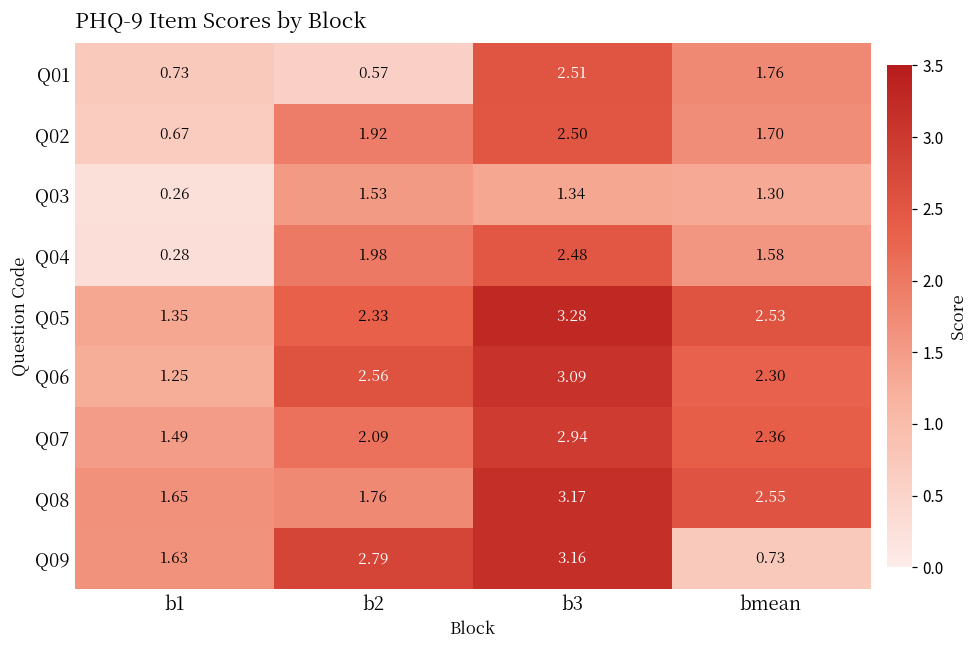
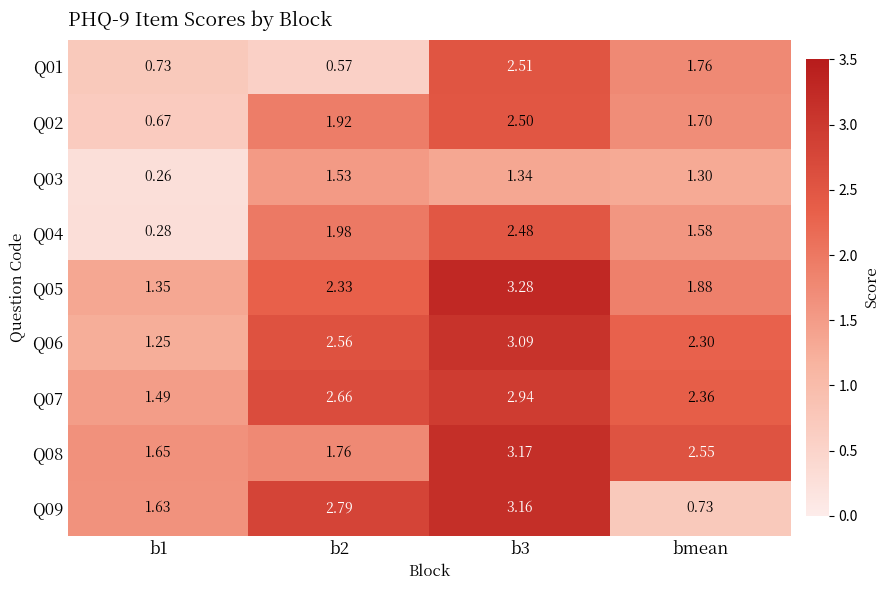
Q05, bmean: 2.53 -> 1.88
Q07, b2: 2.09 -> 2.66
